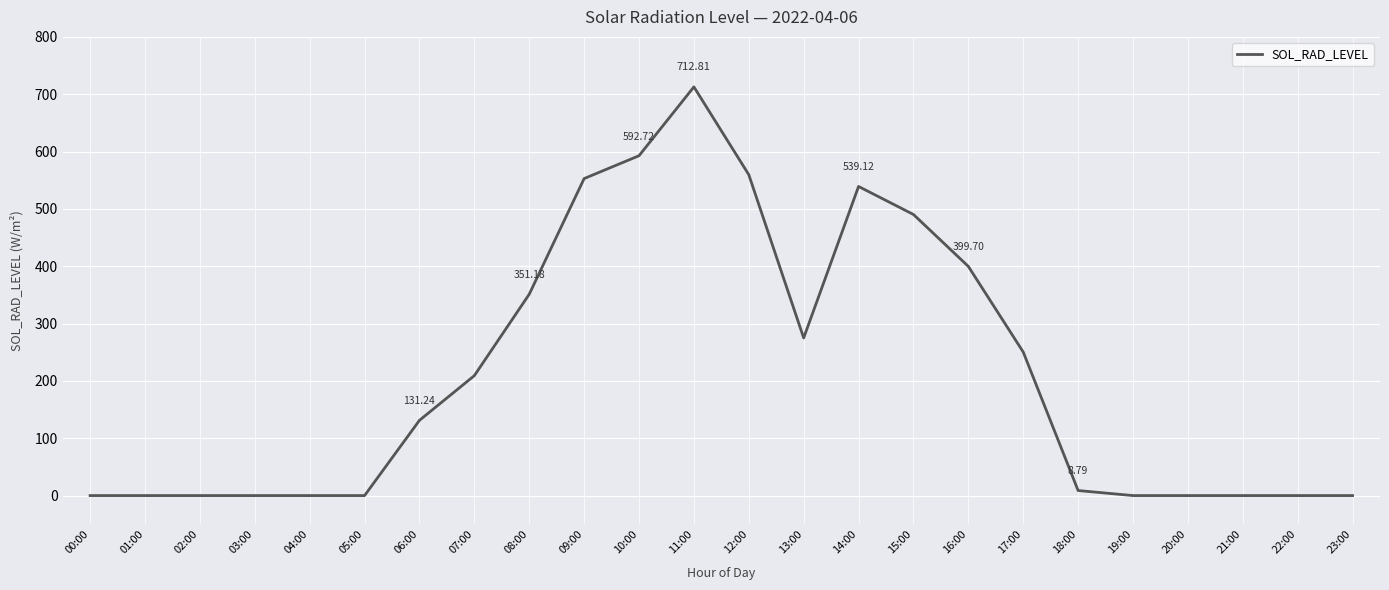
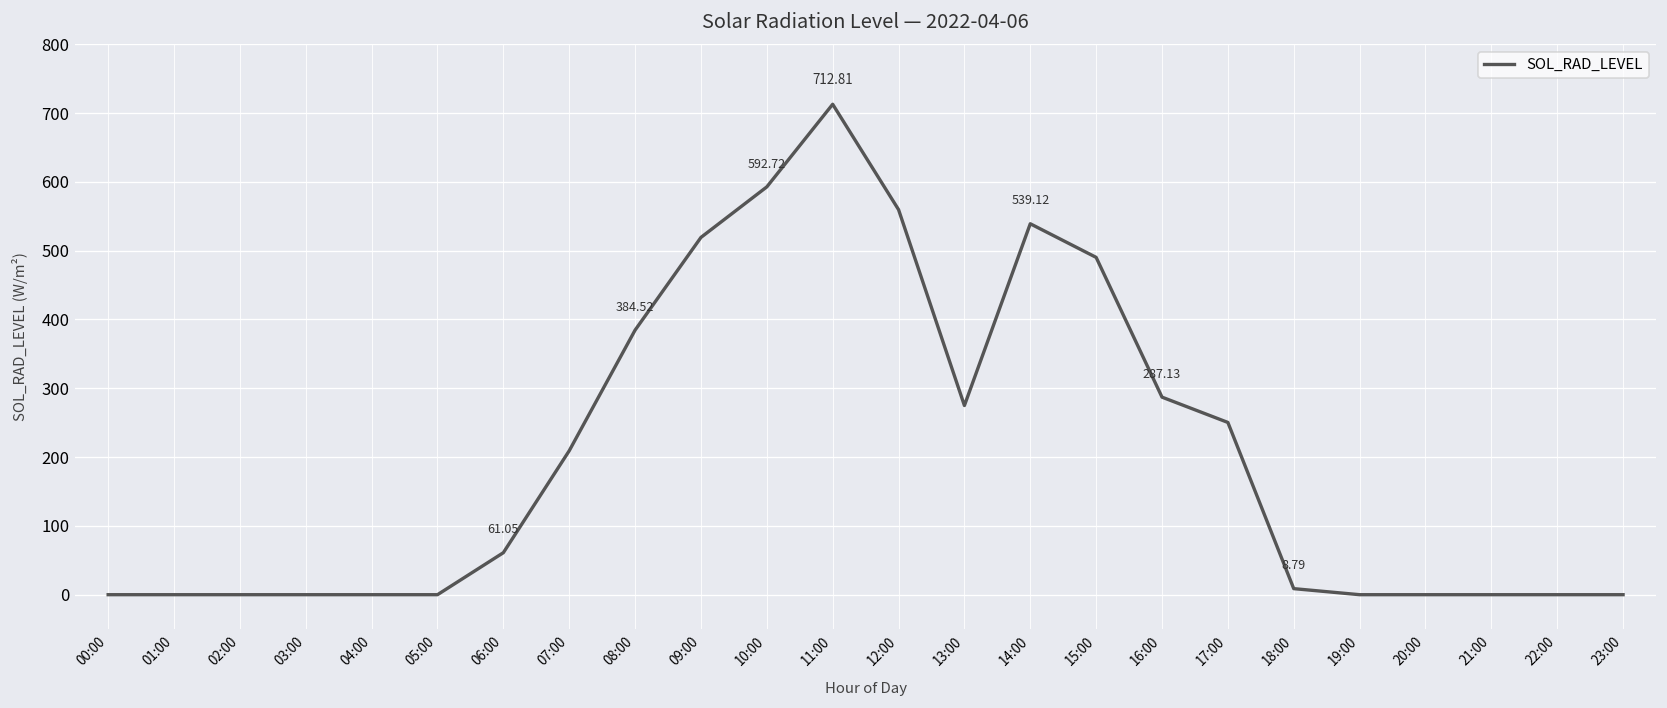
06:00: 131.24 -> 61.05
08:00: 351.18 -> 384.52
09:00: 550 -> 520
16:00: 399.70 -> 287.13
